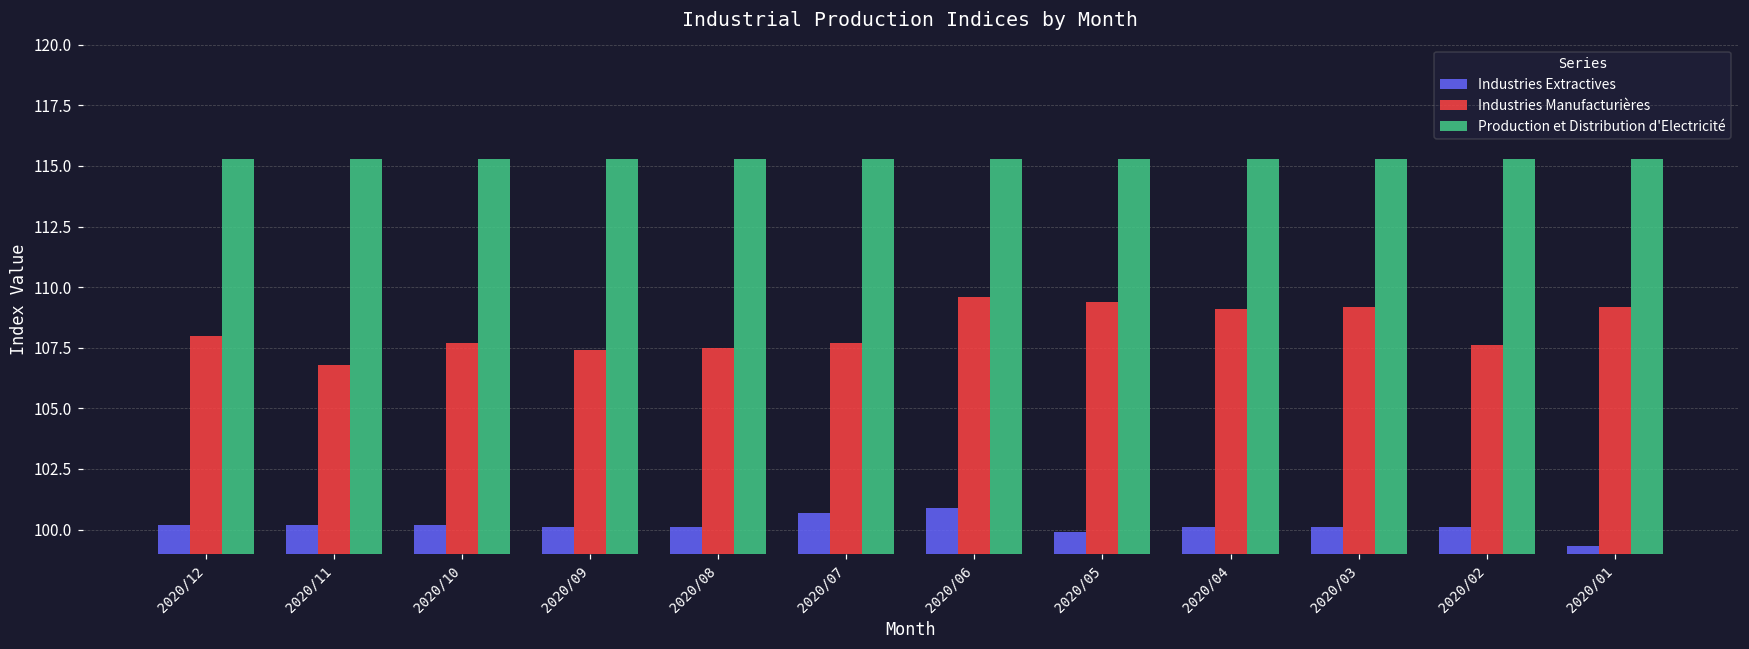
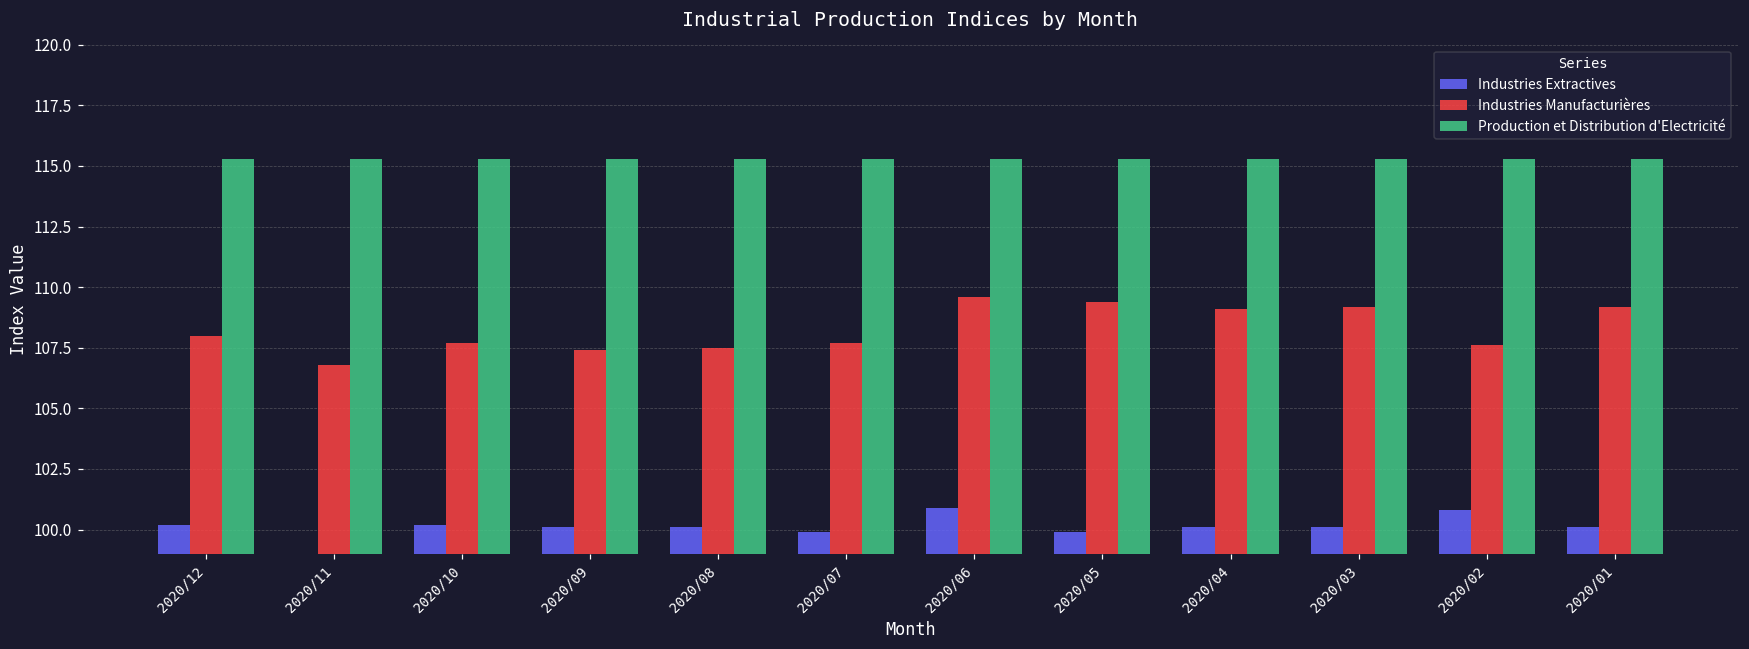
Industries Extractives, 2020/11: 100.2 -> 99.0
Industries Extractives, 2020/07: 100.7 -> 99.9
Industries Extractives, 2020/02: 100.1 -> 100.8
Industries Extractives, 2020/01: 99.3 -> 100.1
